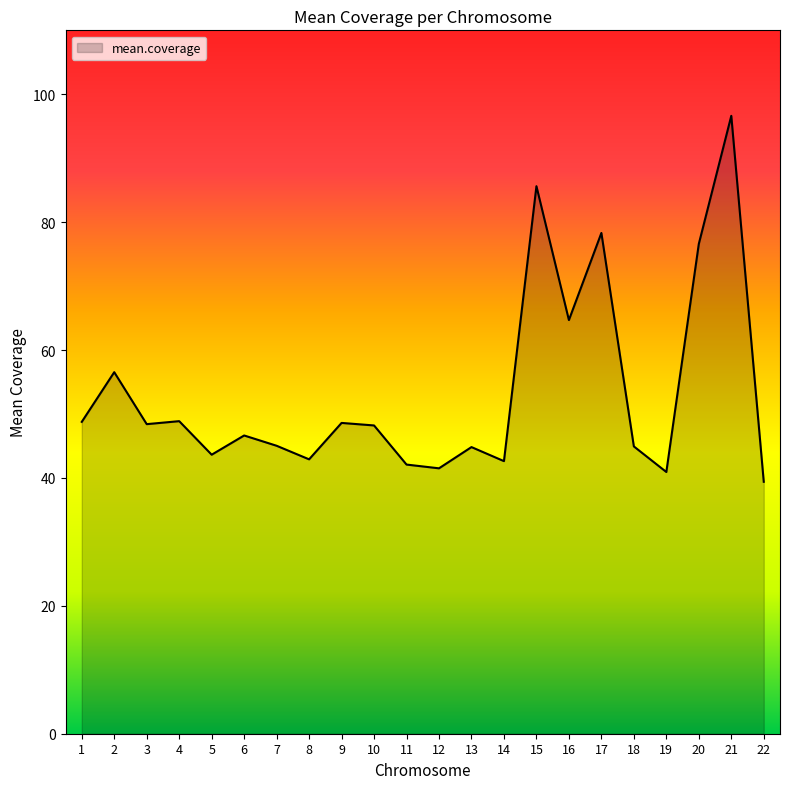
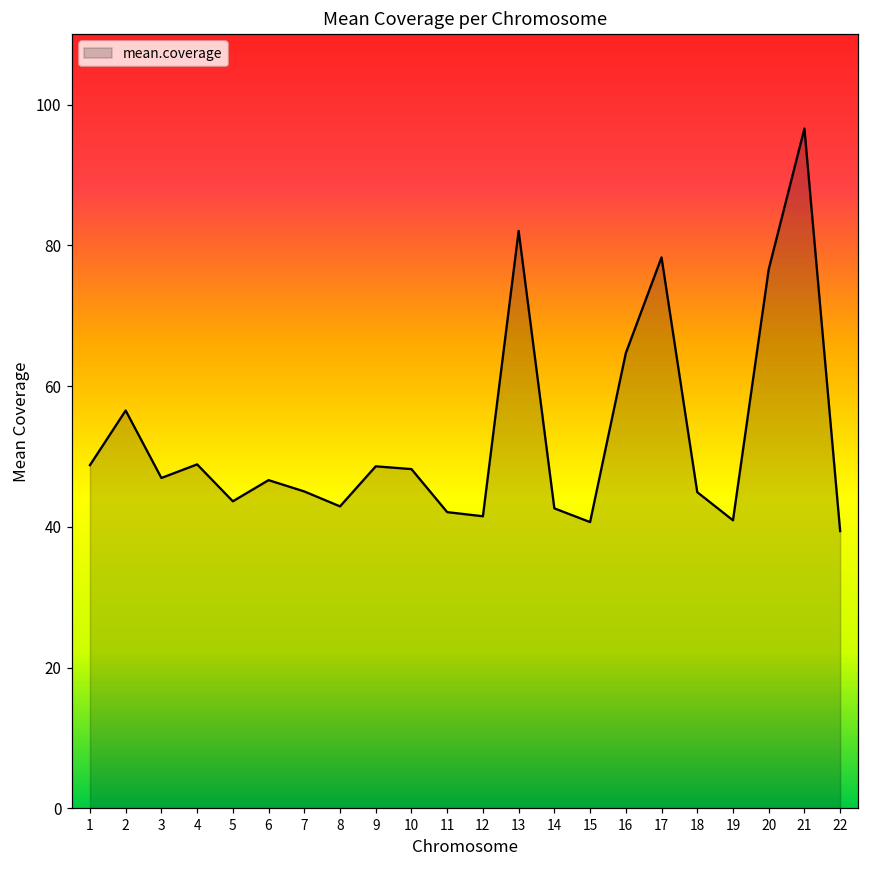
3: 48 -> 47
13: 45 -> 82
15: 86 -> 41
